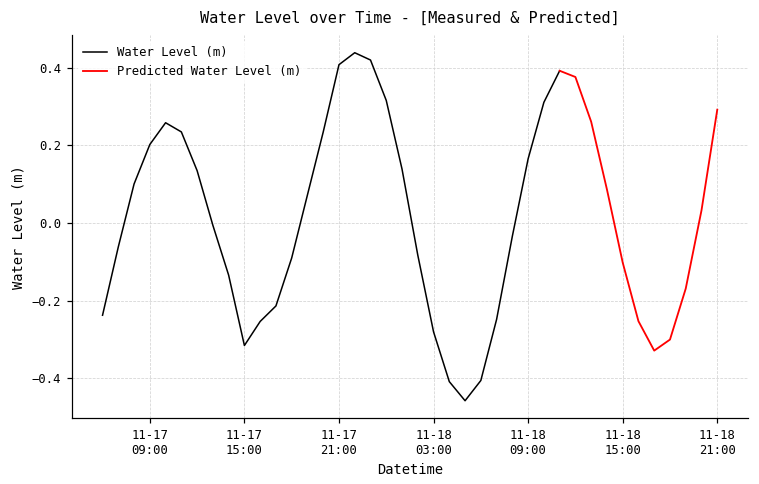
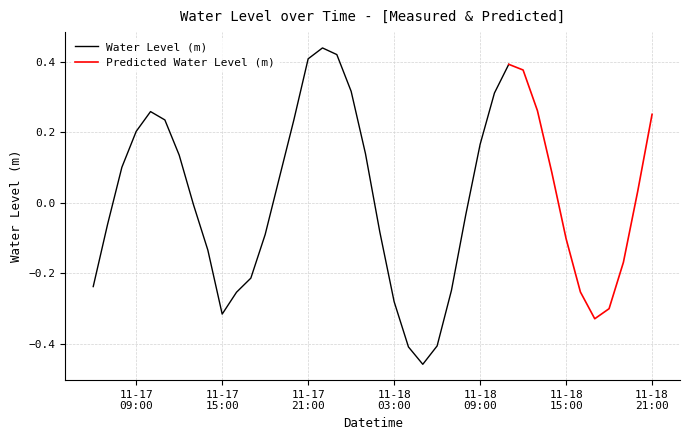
Predicted Water Level (m), 11-18 21:00: 0.29 -> 0.25
